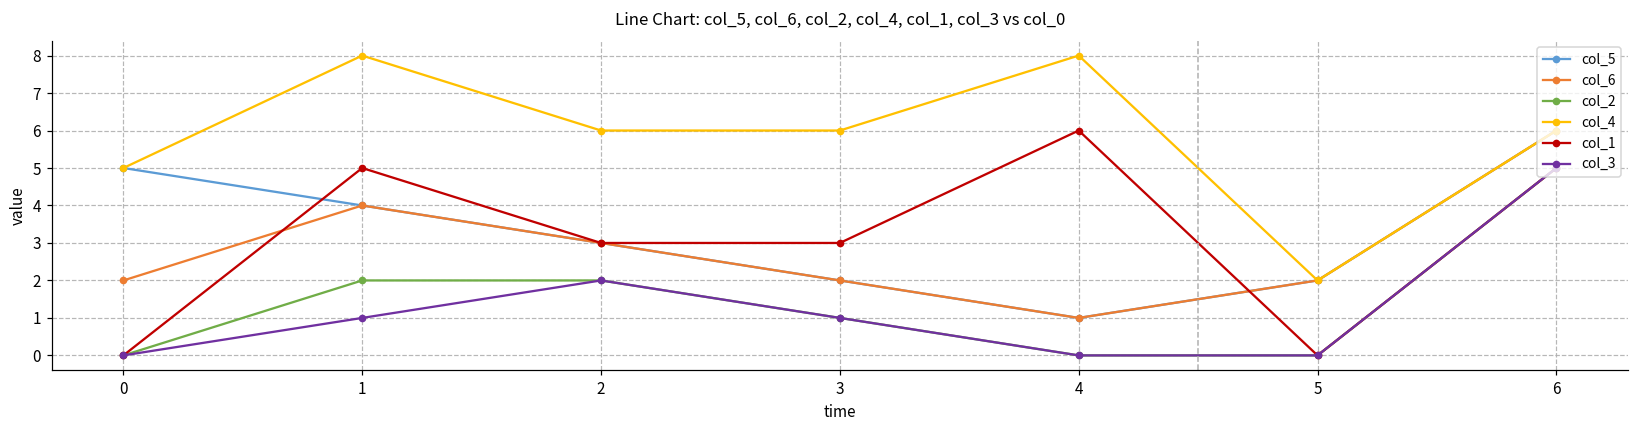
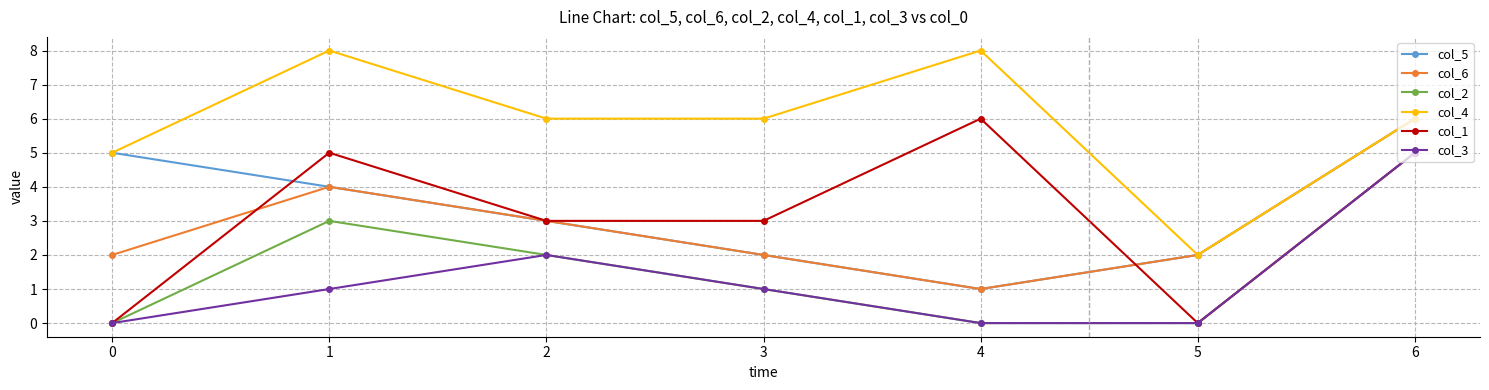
col_2, 1: 2 -> 3
